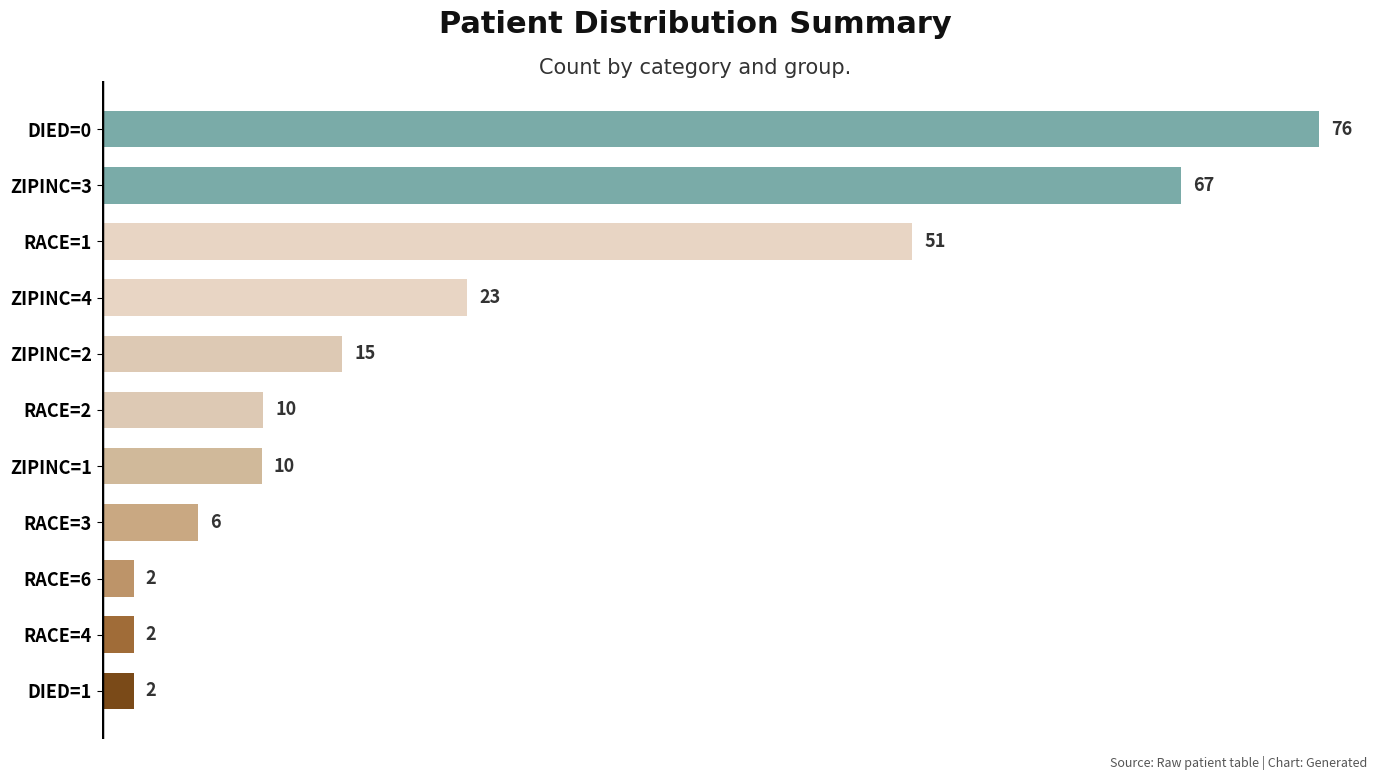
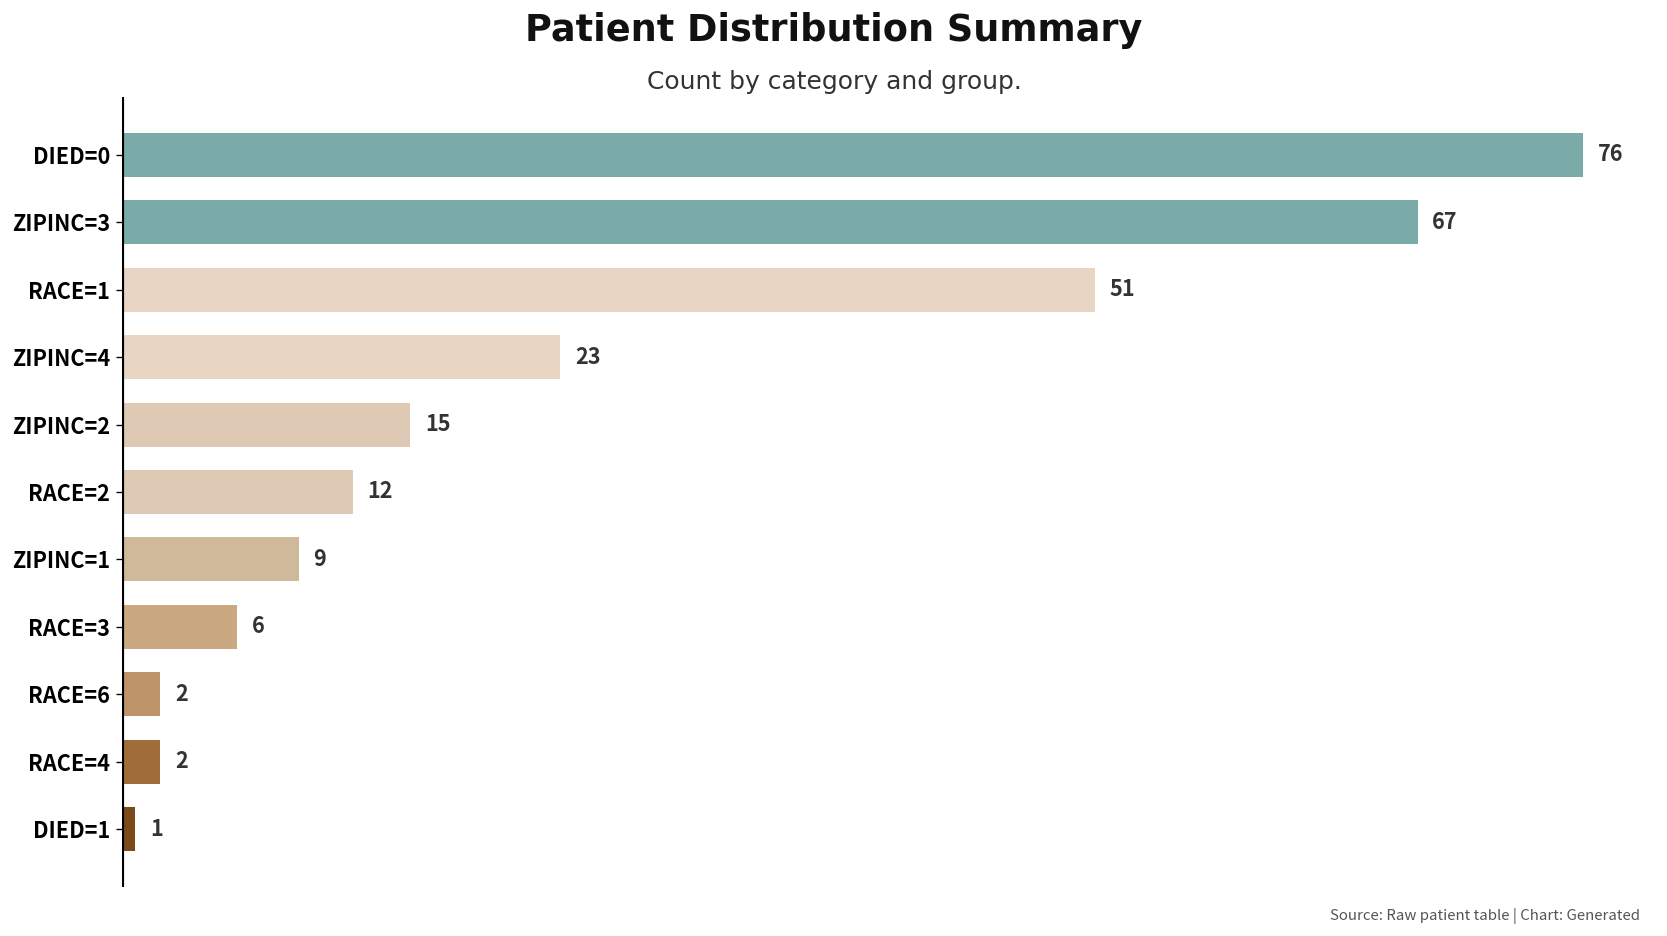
RACE=2: 10 -> 12
ZIPINC=1: 10 -> 9
DIED=1: 2 -> 1
